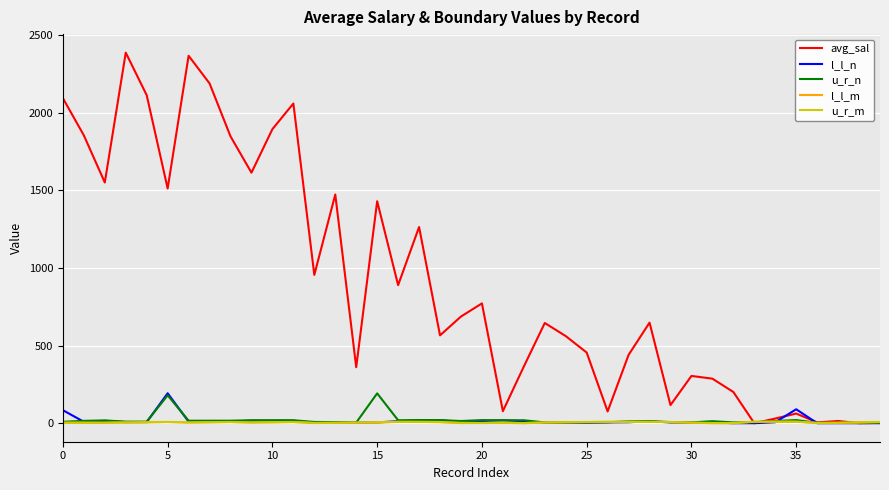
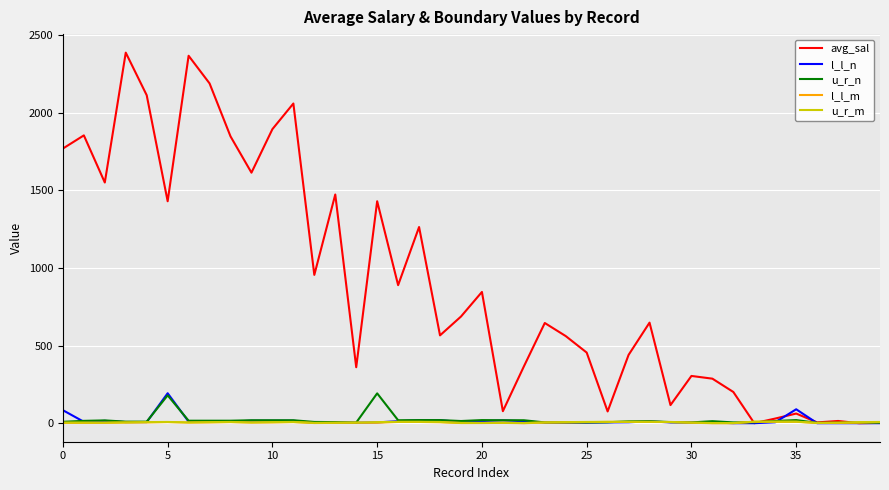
avg_sal, 0: 2090 -> 1770
avg_sal, 5: 1510 -> 1430
avg_sal, 20: 770 -> 850
